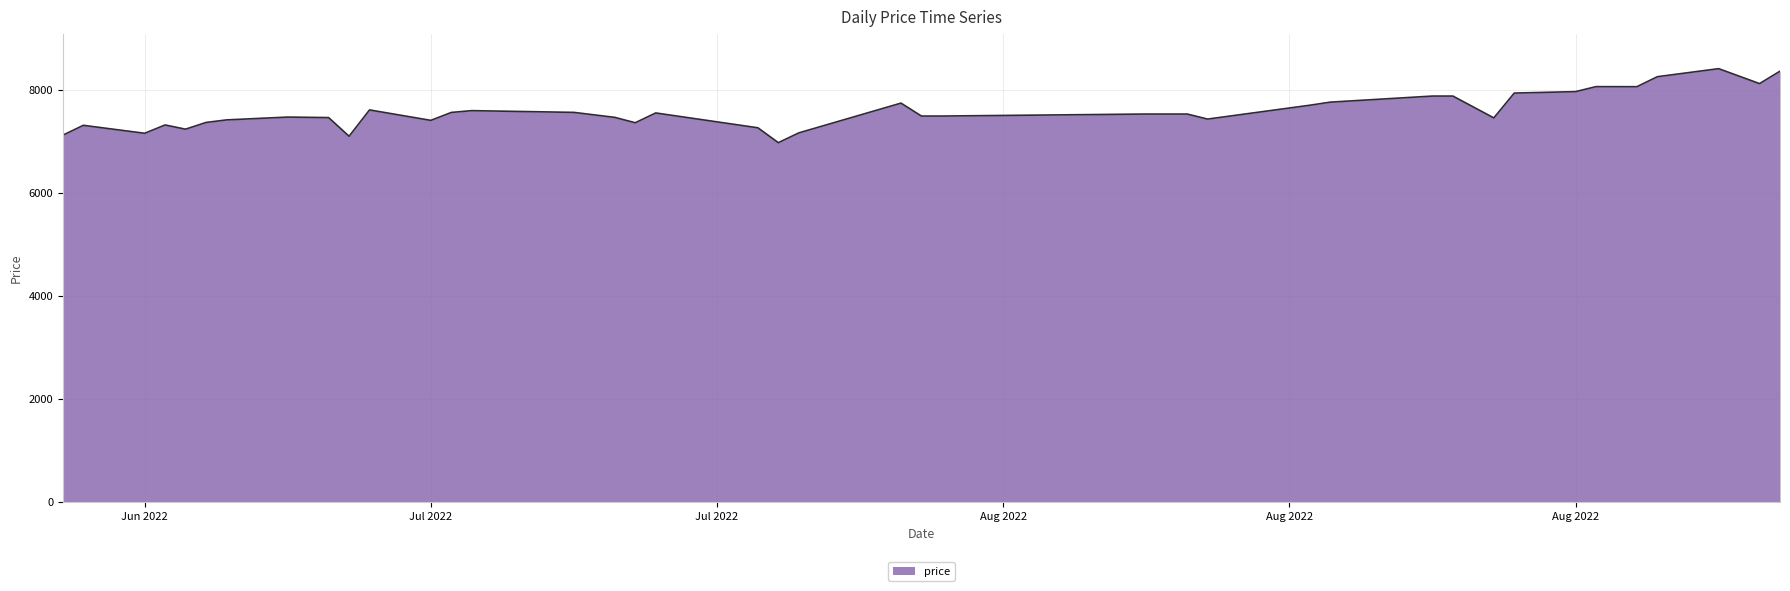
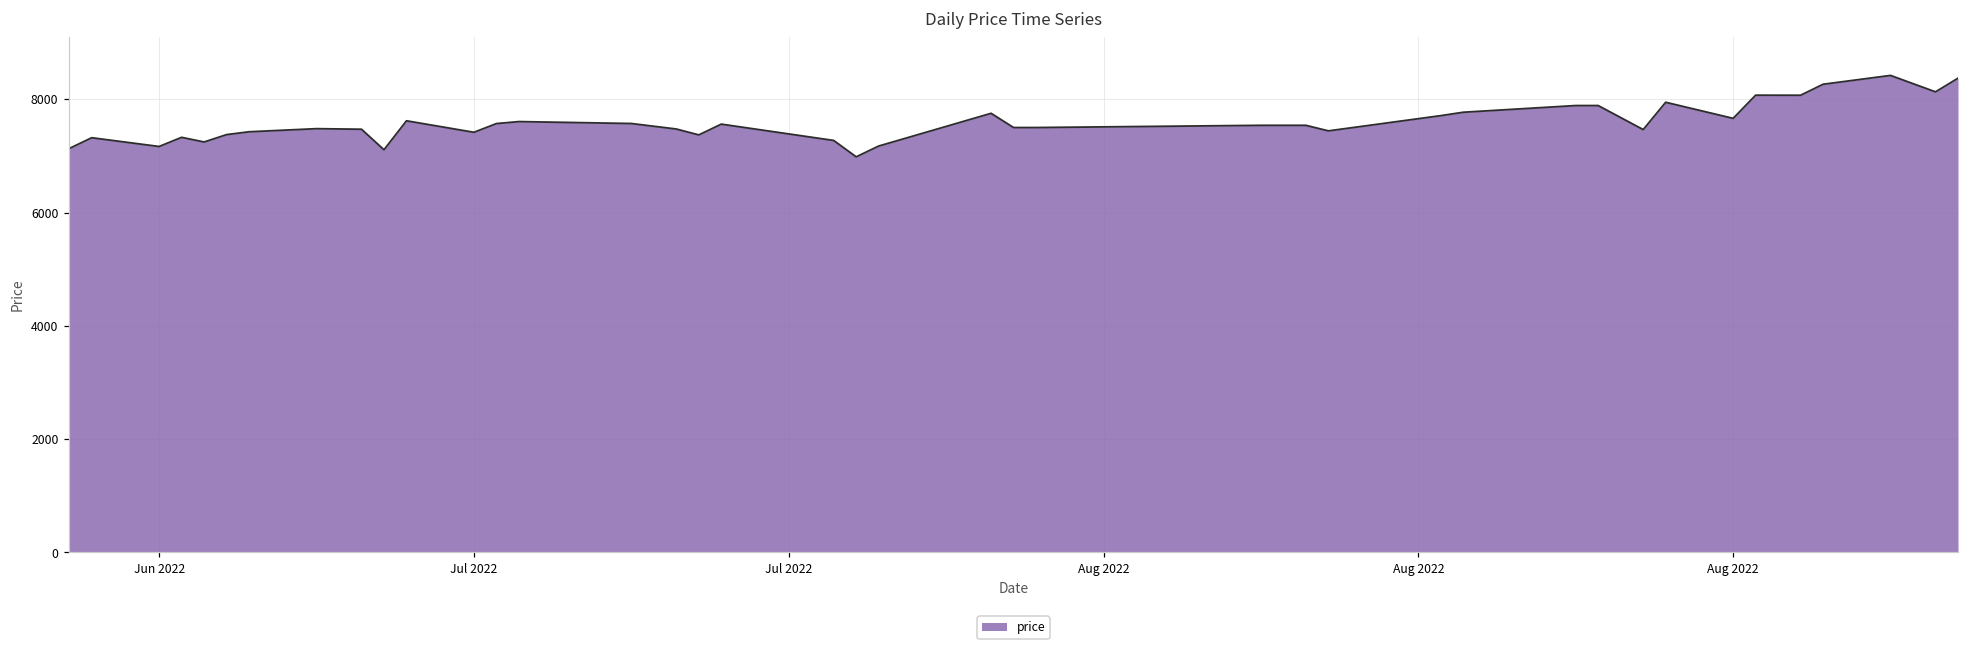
Aug 2022: 8000 -> 7700
